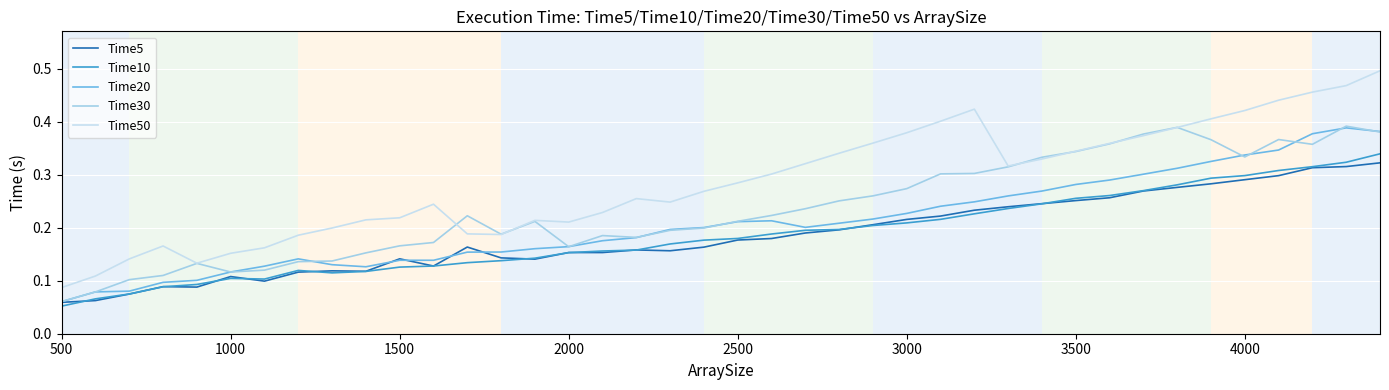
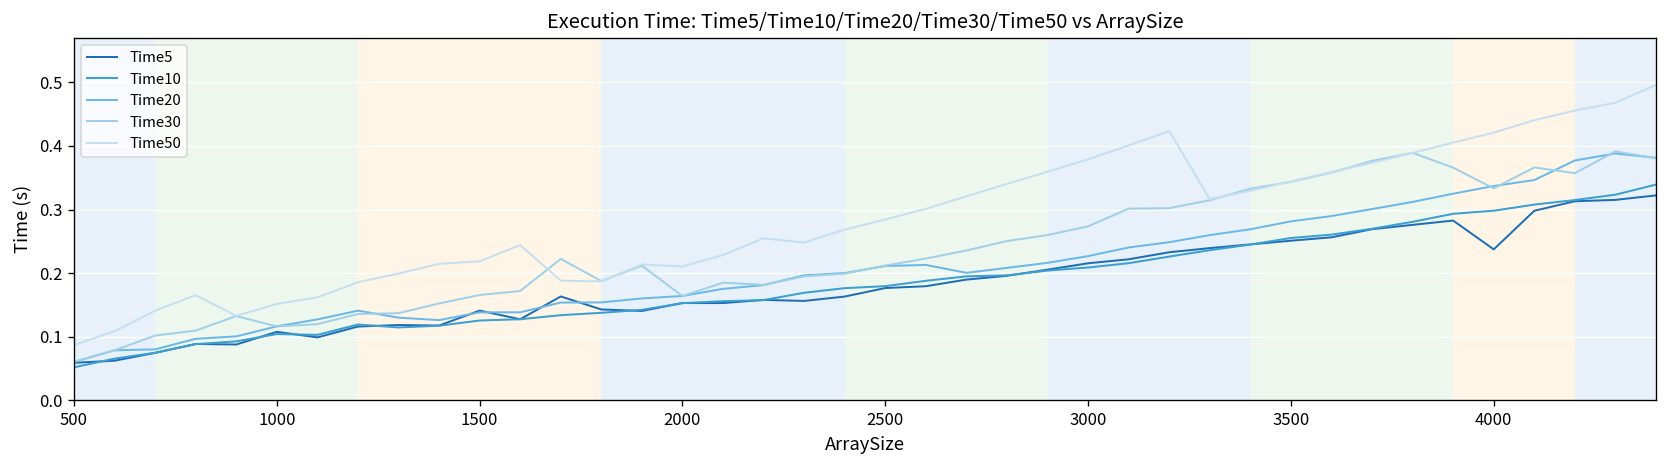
Time5, 4000: 0.29 -> 0.24
